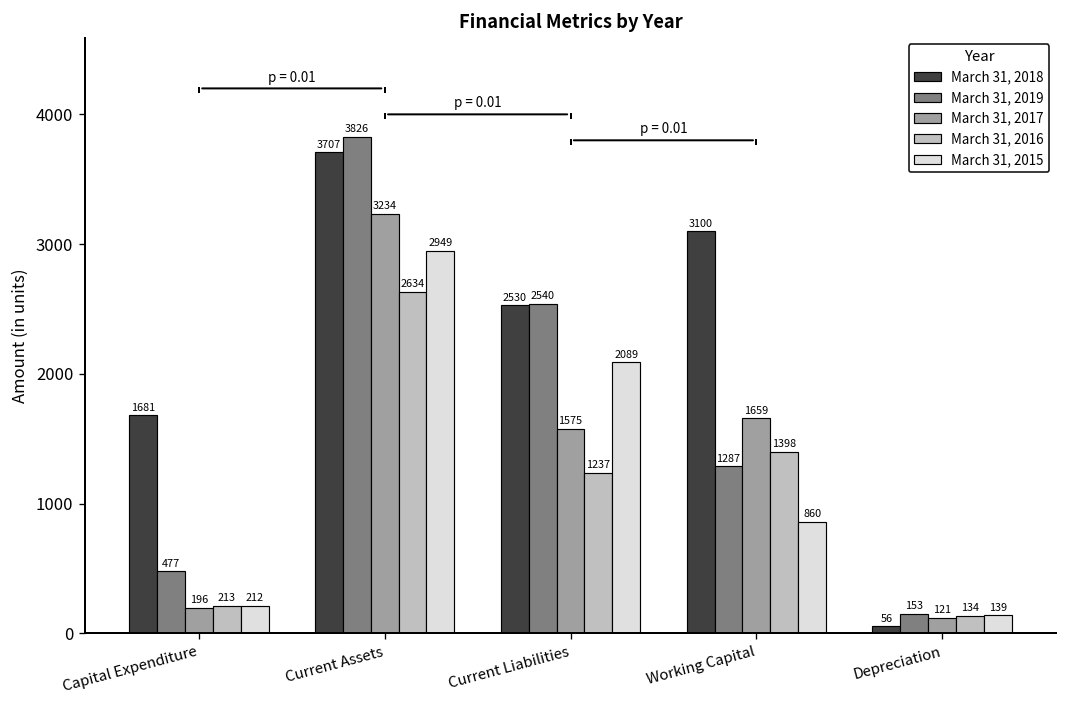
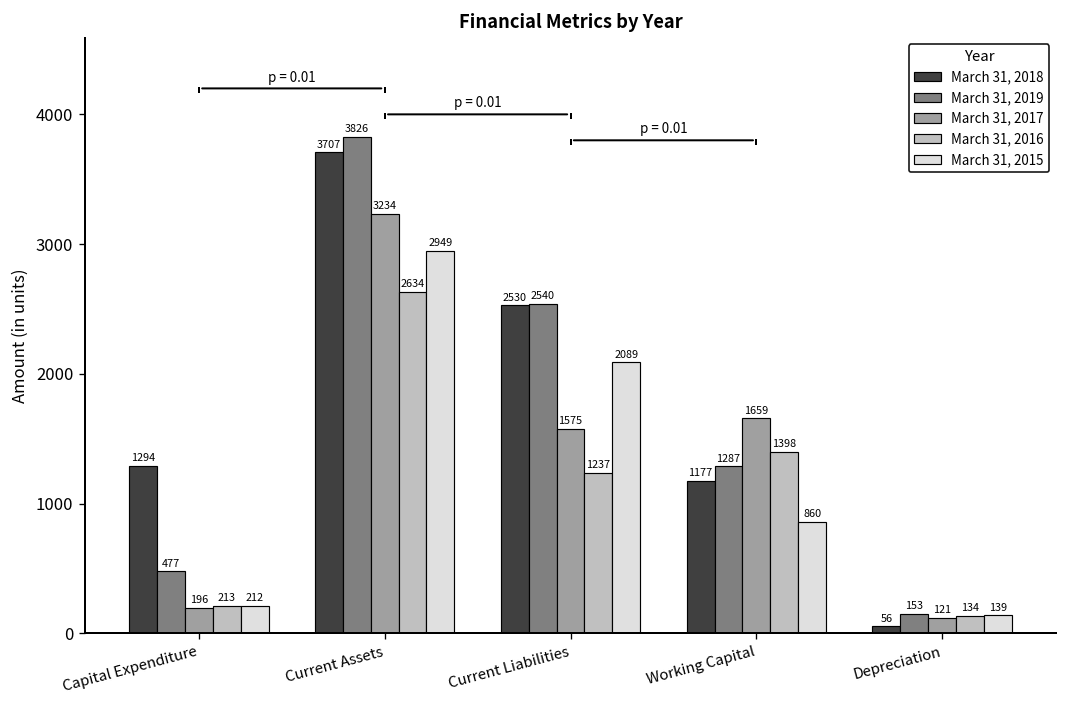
March 31, 2018, Capital Expenditure: 1681 -> 1294
March 31, 2018, Working Capital: 3100 -> 1177
